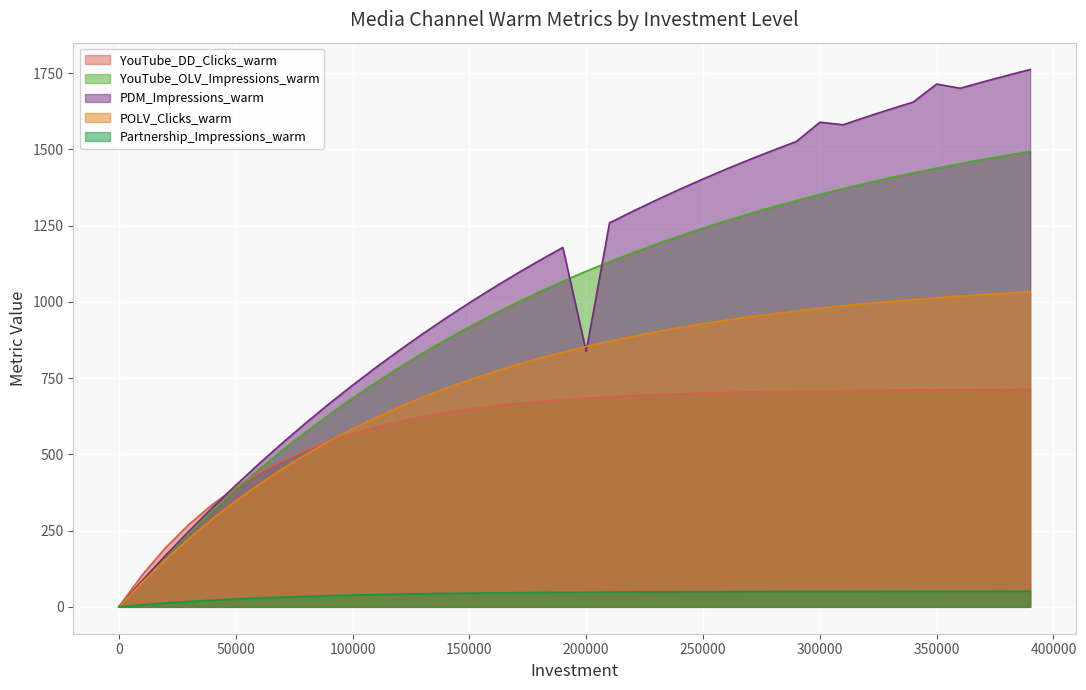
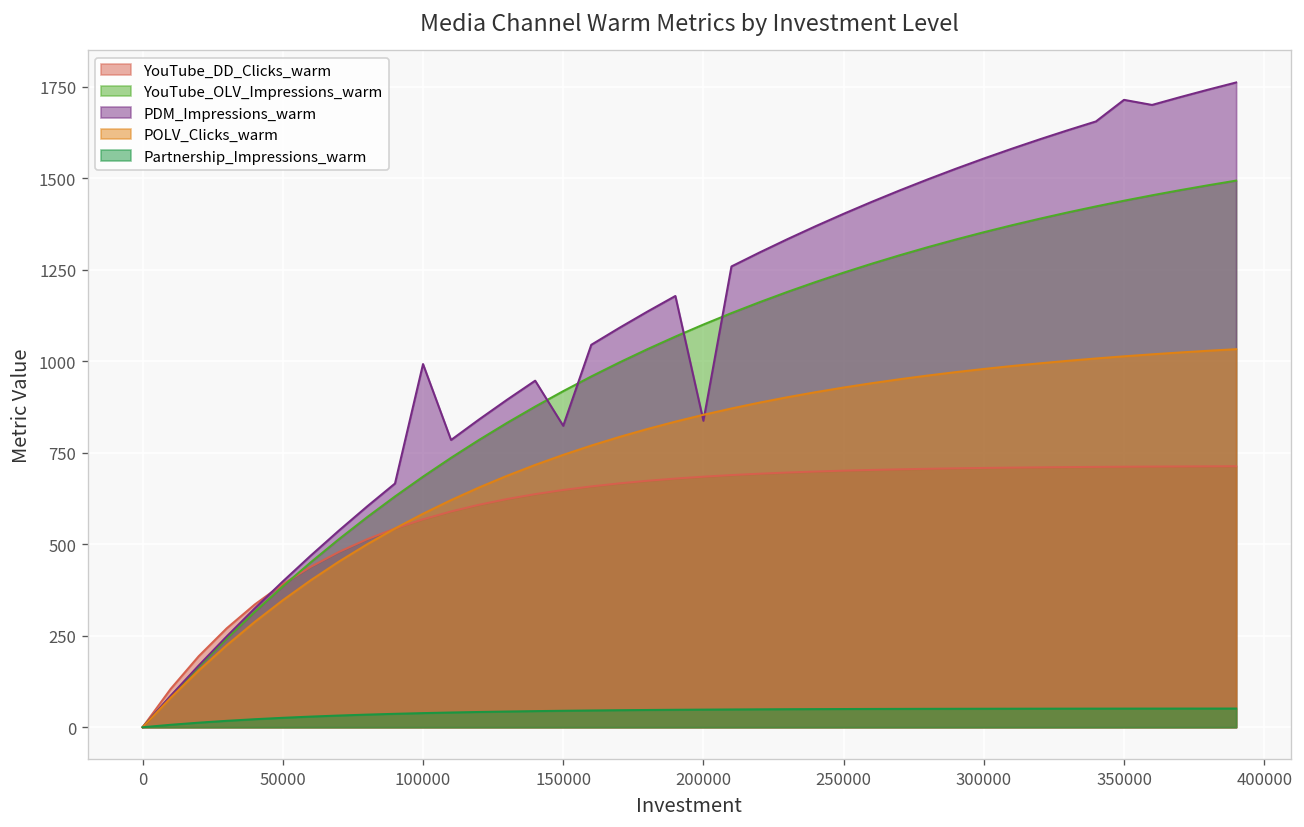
PDM_Impressions_warm, 100000: 730 -> 990
PDM_Impressions_warm, 150000: 1000 -> 820
PDM_Impressions_warm, 300000: 1590 -> 1550
